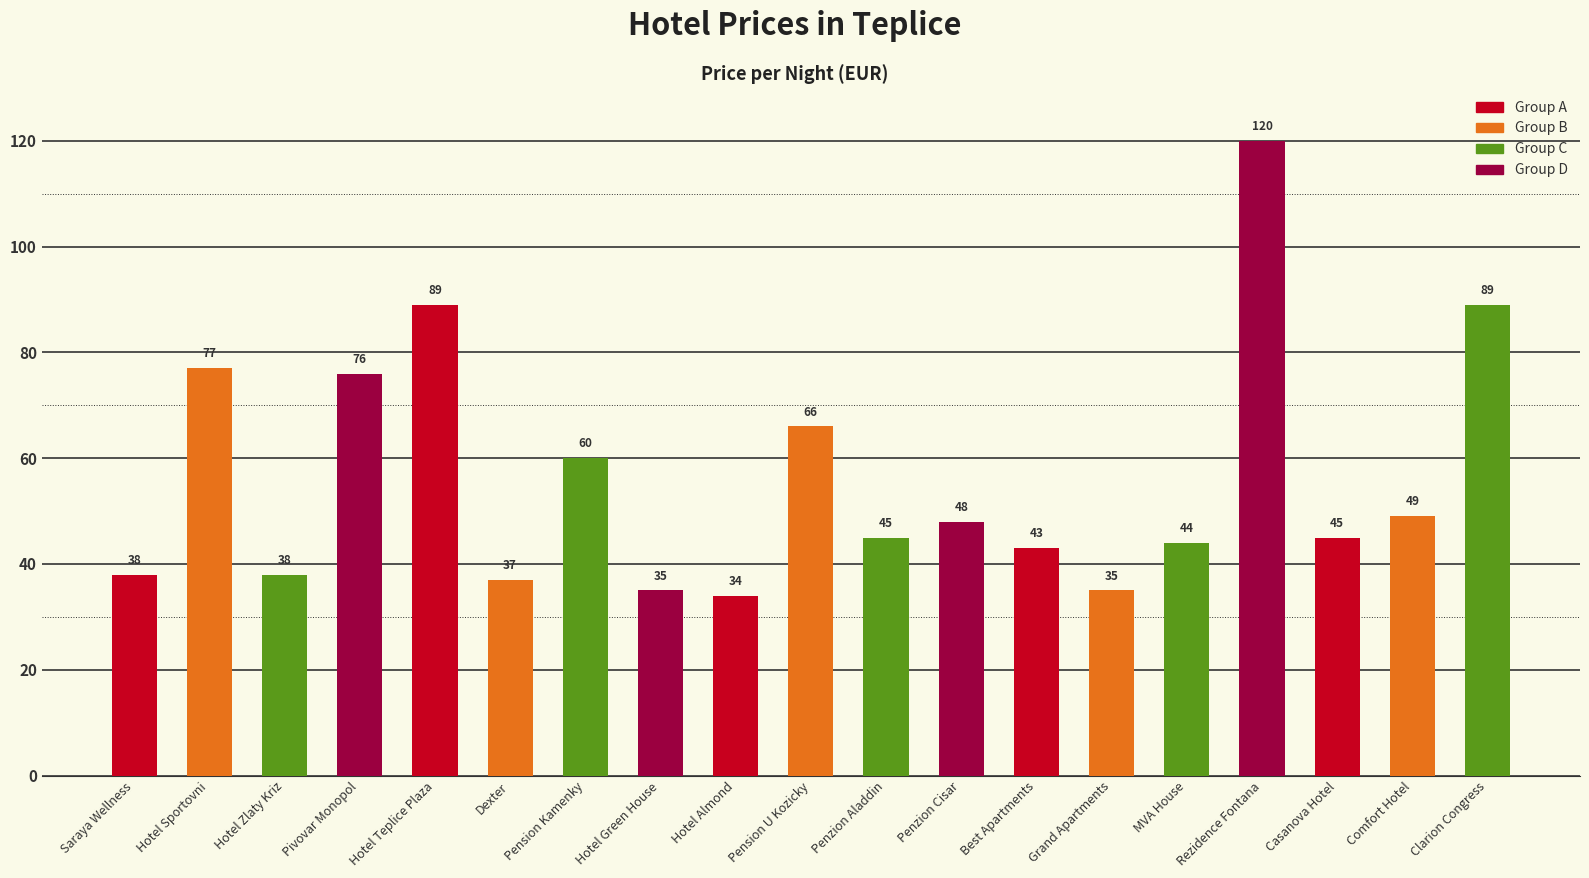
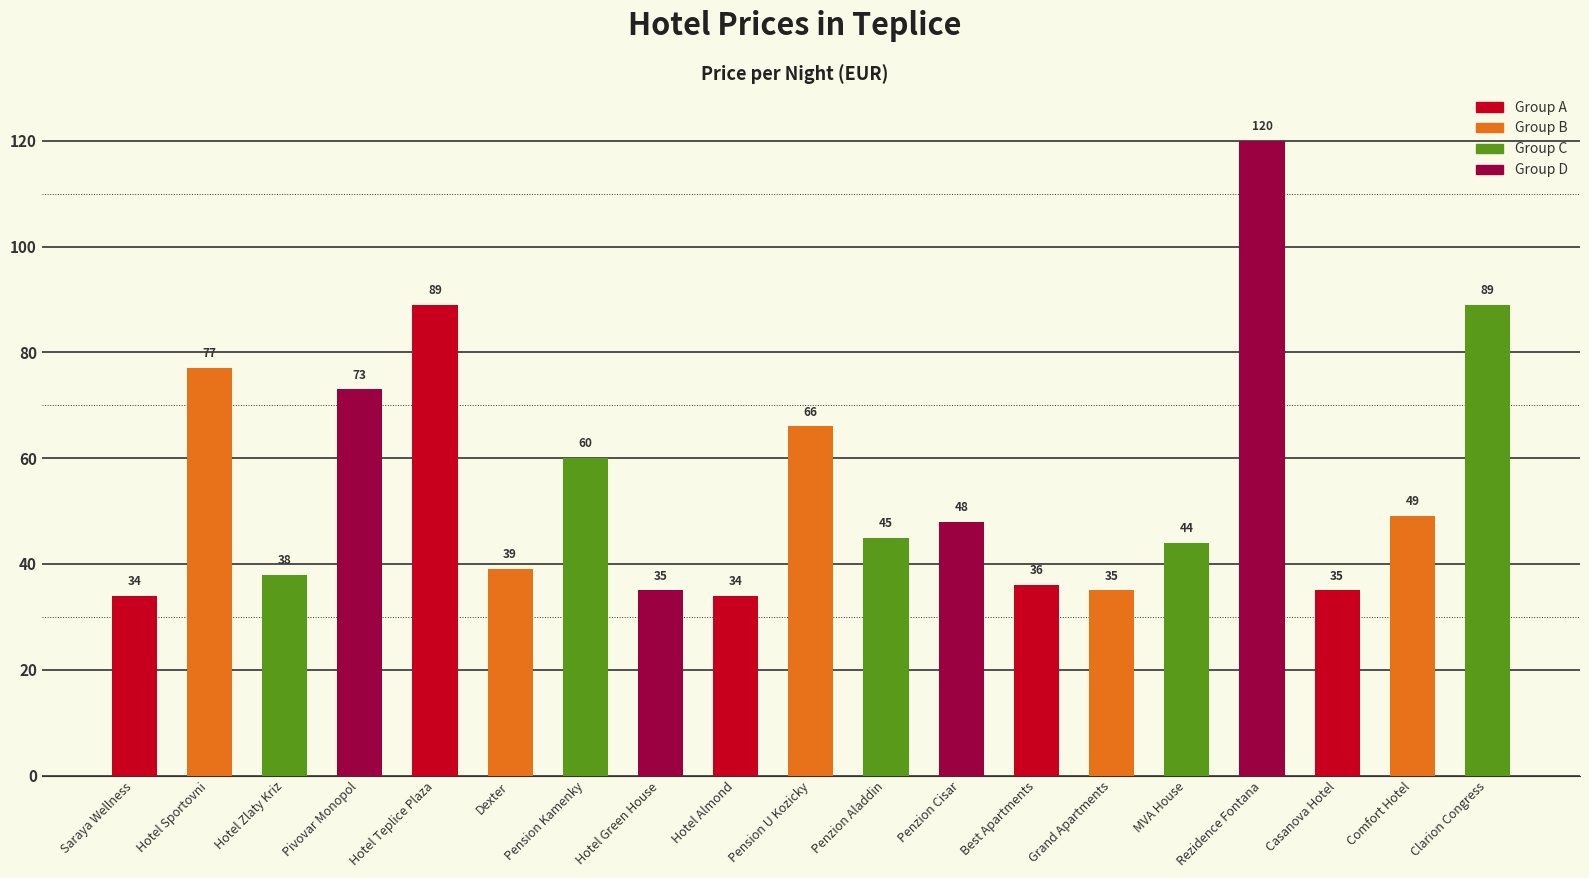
Saraya Wellness: 38 -> 34
Pivovar Monopol: 76 -> 73
Dexter: 37 -> 39
Best Apartments: 43 -> 36
Casanova Hotel: 45 -> 35
